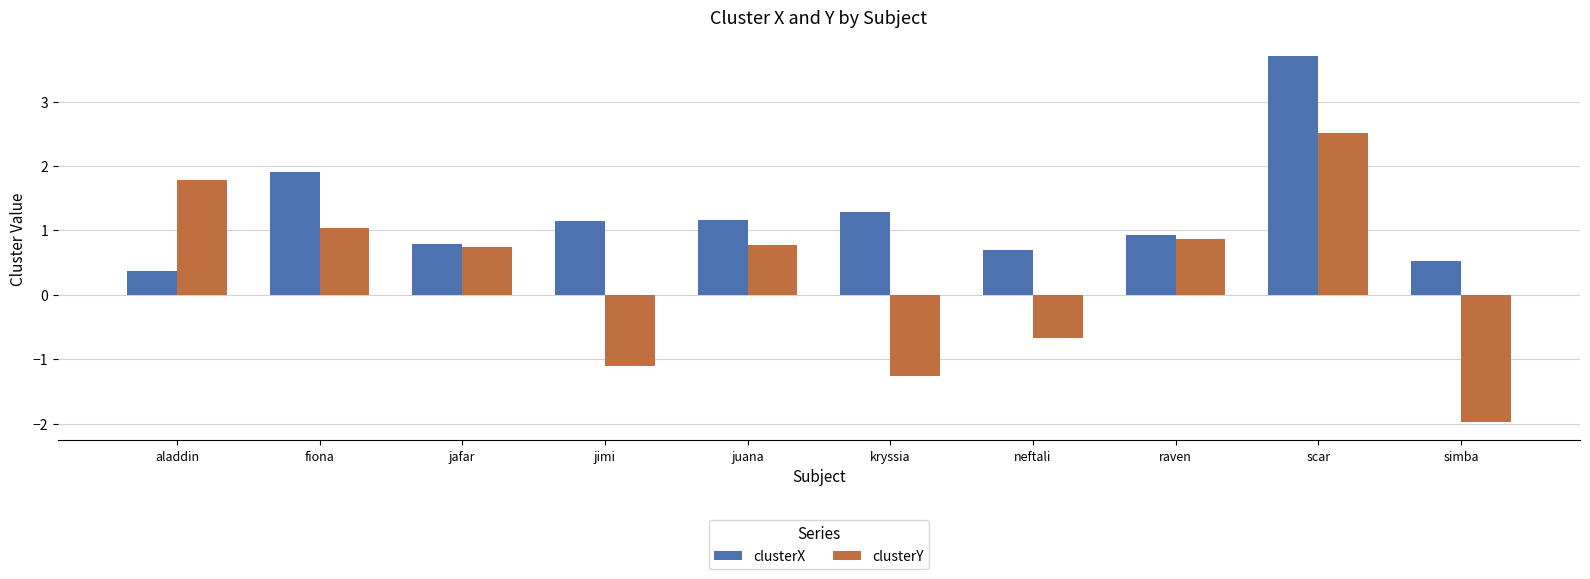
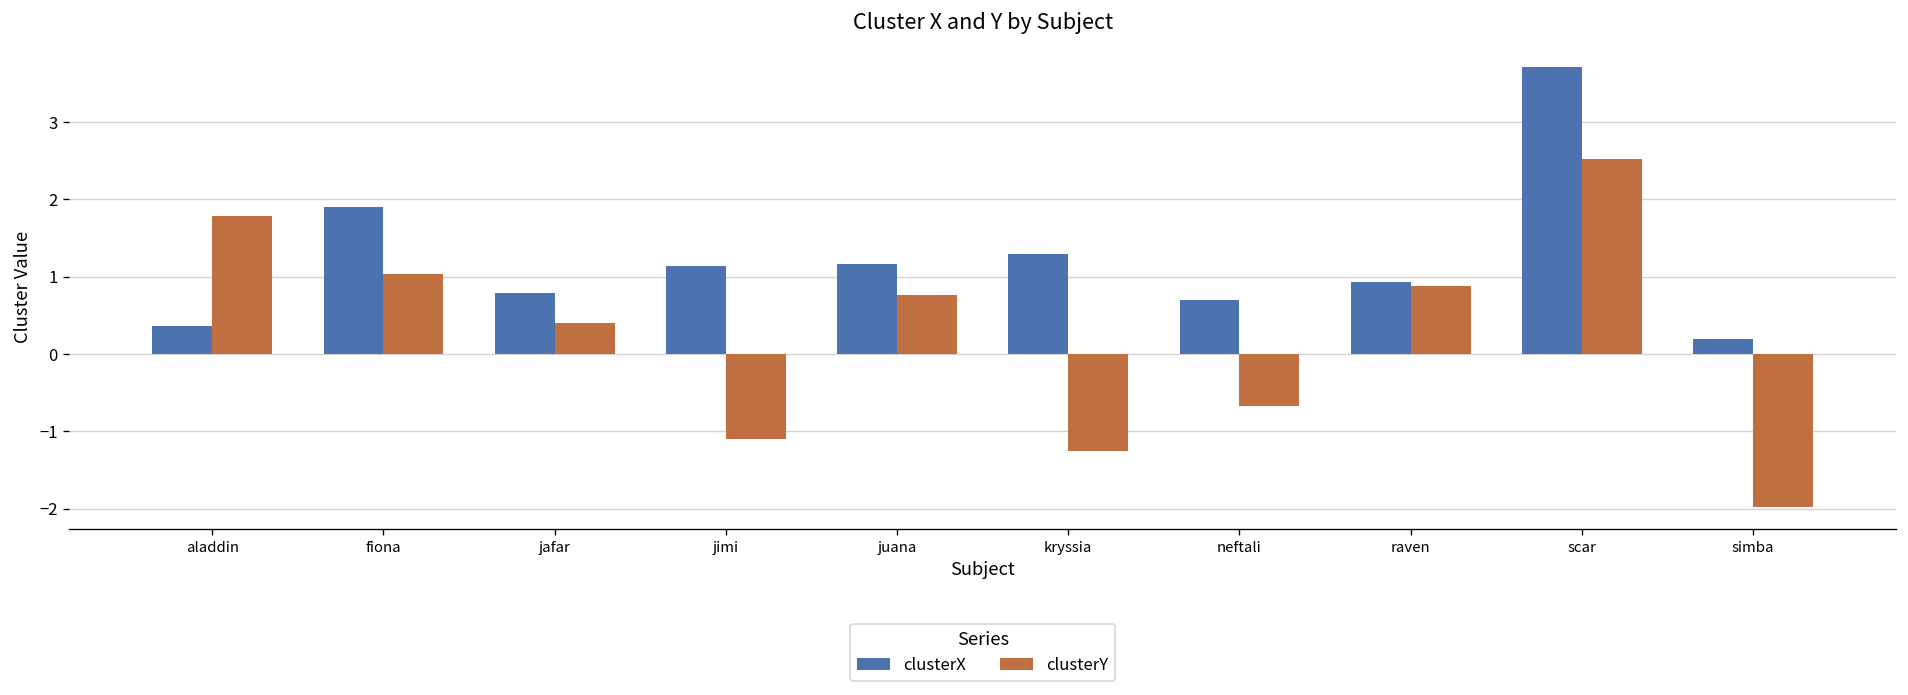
clusterY, jafar: 0.7 -> 0.4
clusterX, simba: 0.5 -> 0.2
